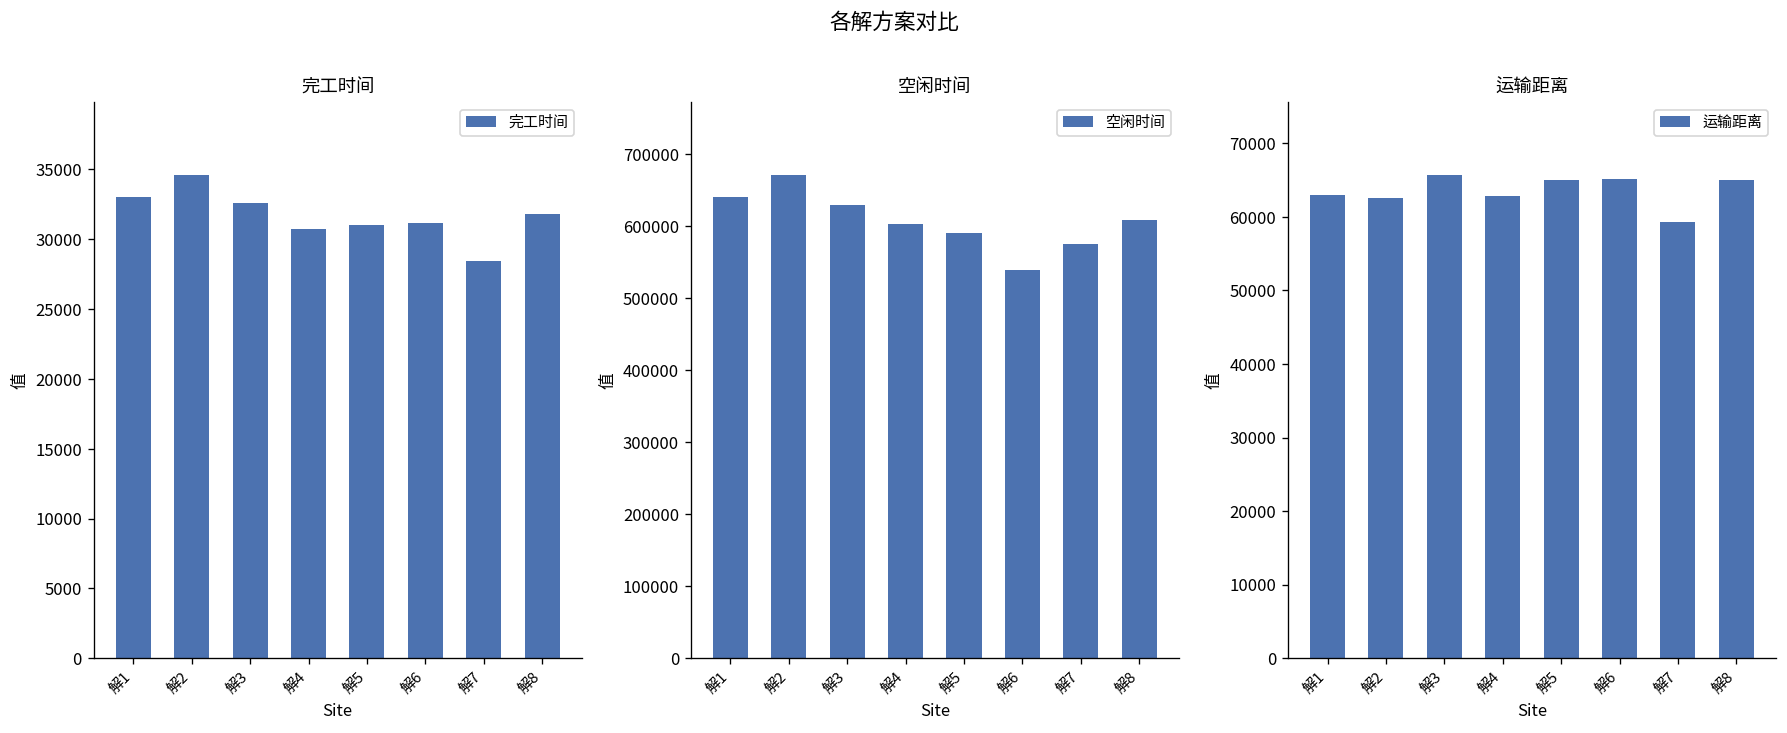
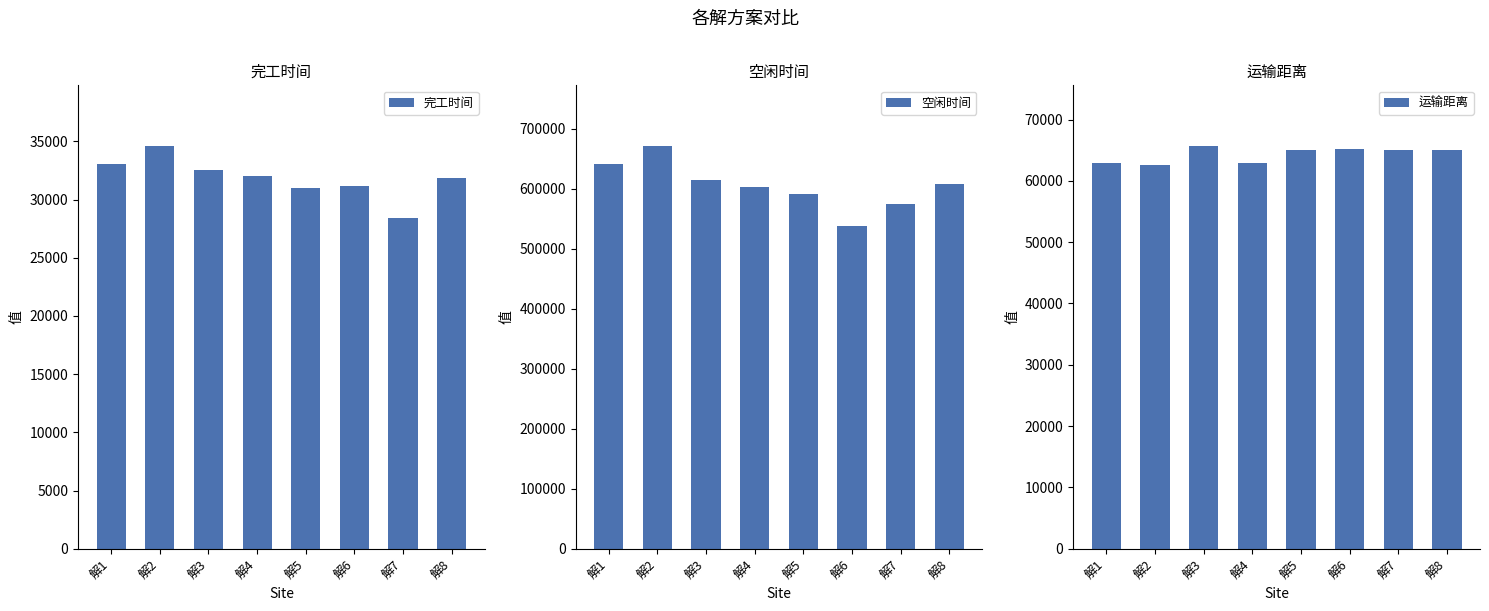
完工时间, 解4: 30800 -> 32000
空闲时间, 解3: 630000 -> 610000
运输距离, 解7: 59000 -> 65000
